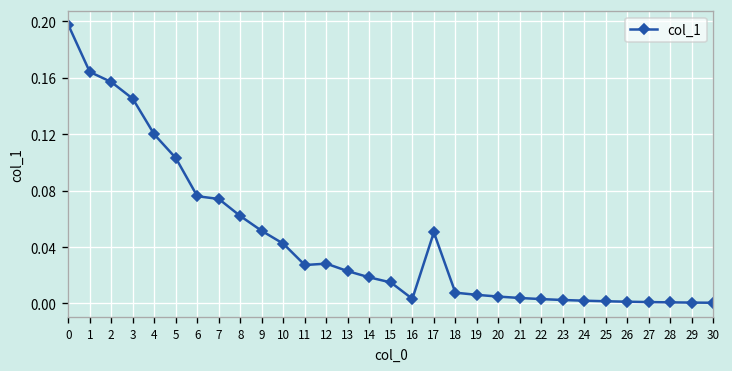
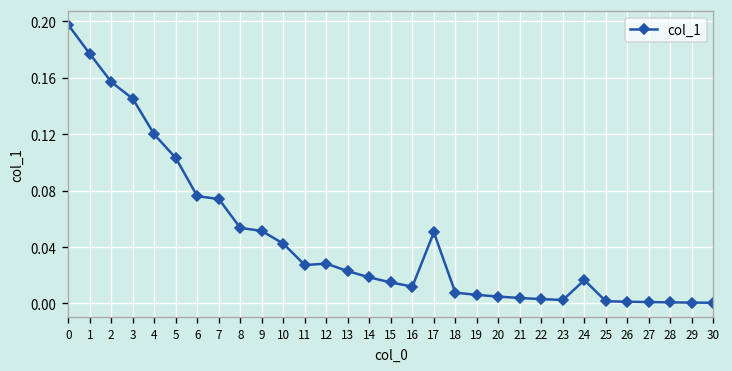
1: 0.164 -> 0.177
8: 0.062 -> 0.054
16: 0.003 -> 0.012
24: 0.002 -> 0.017
